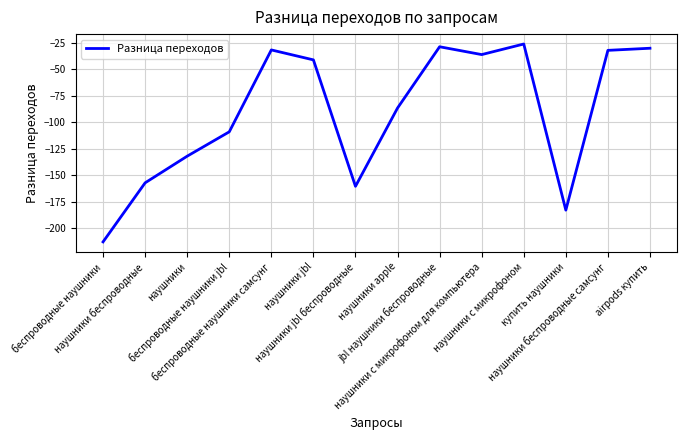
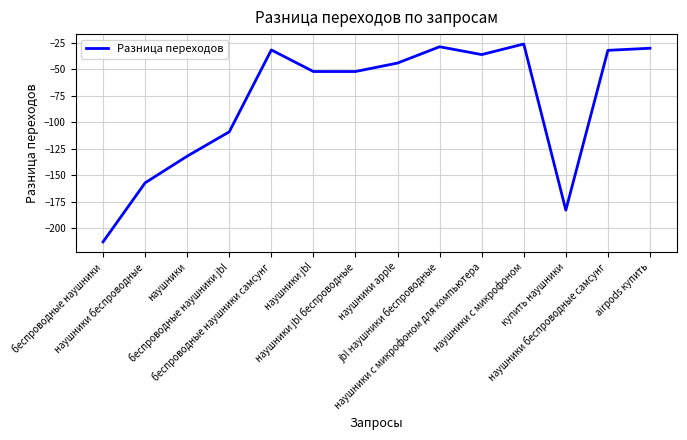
наушники jbl: -41 -> -52
наушники jbl беспроводные: -161 -> -52
наушники apple: -87 -> -44
